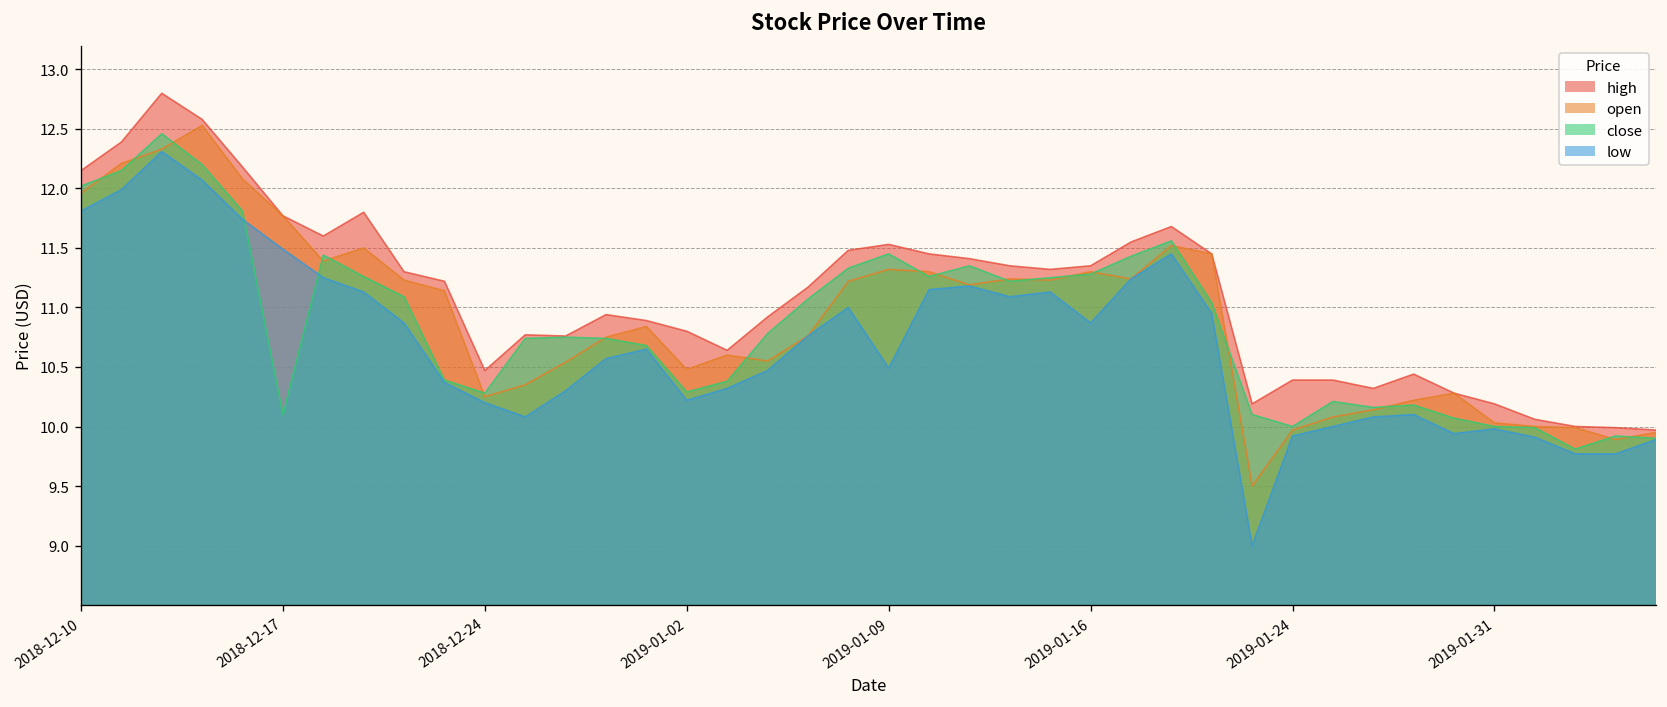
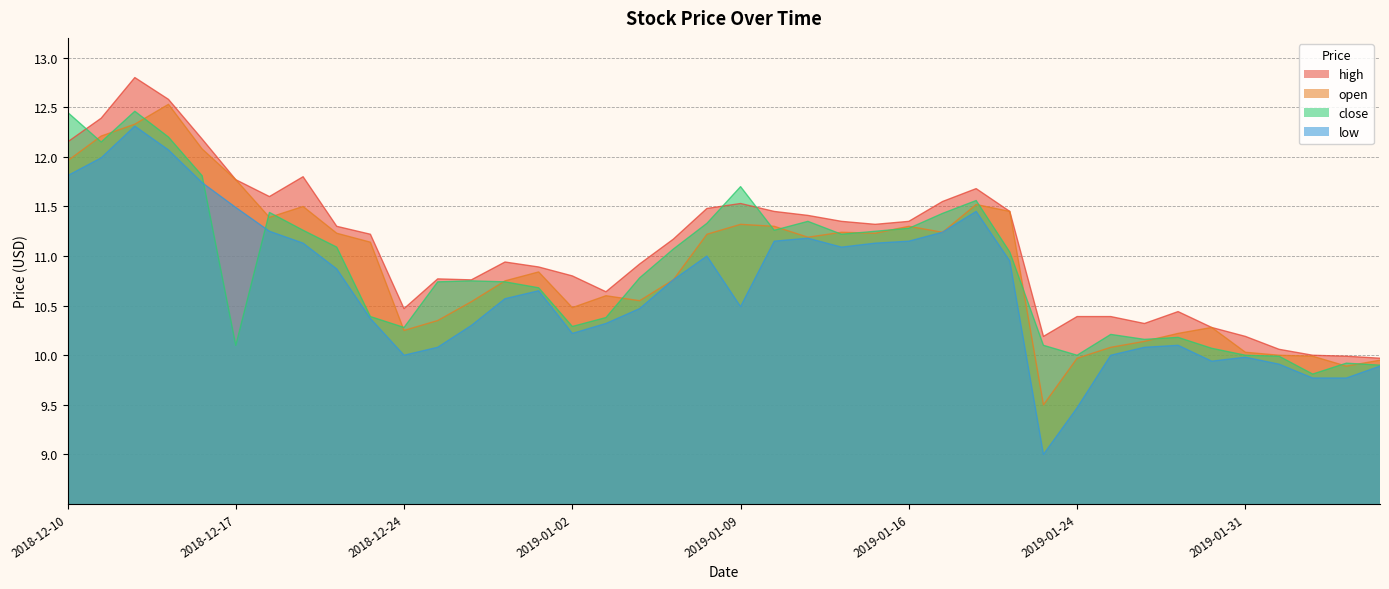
close, 2018-12-10: 12.0 -> 12.5
low, 2018-12-24: 10.2 -> 10.0
close, 2019-01-09: 11.5 -> 11.7
low, 2019-01-16: 10.9 -> 11.2
low, 2019-01-24: 9.9 -> 9.5
